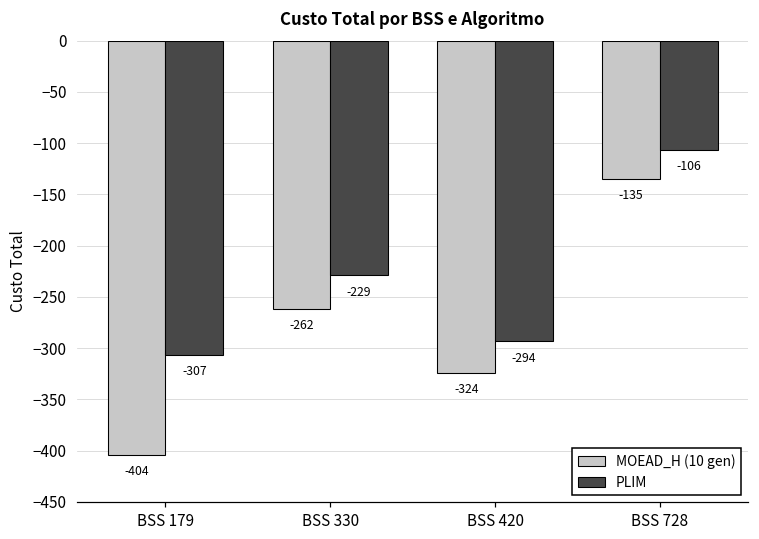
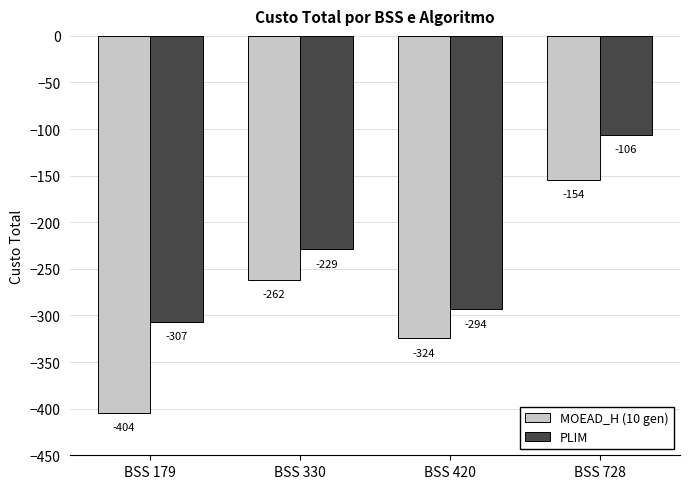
MOEAD_H (10 gen), BSS 728: -135 -> -154
